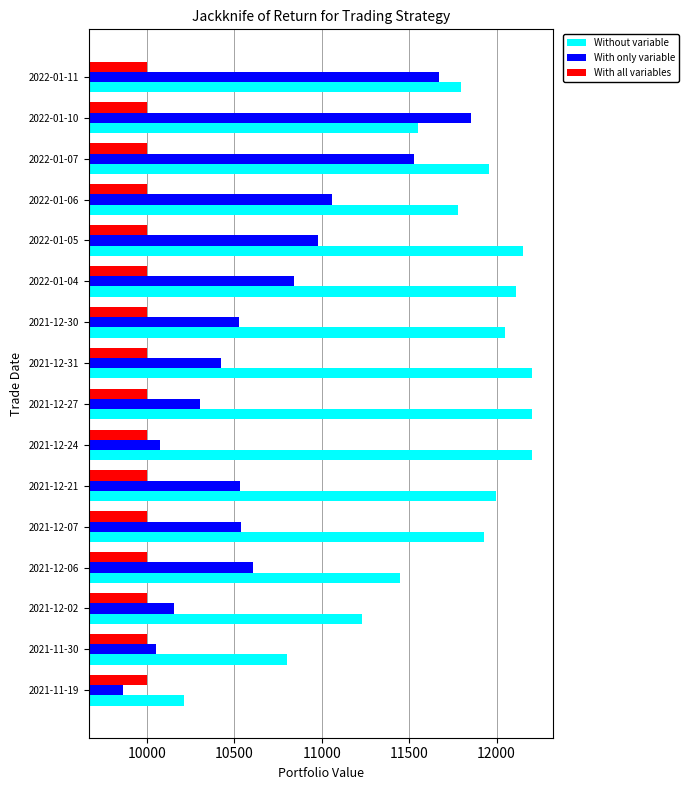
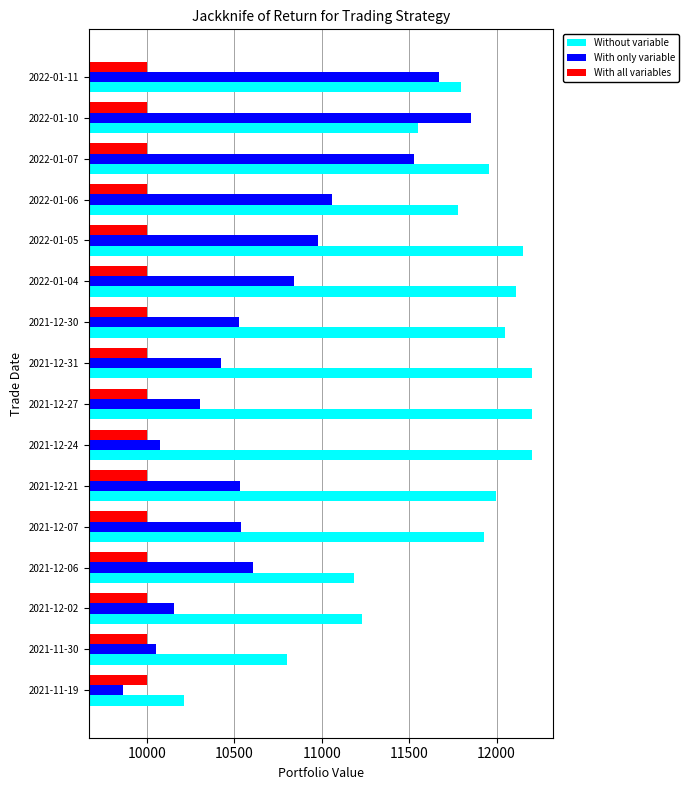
Without variable, 2021-12-06: 11450 -> 11190
